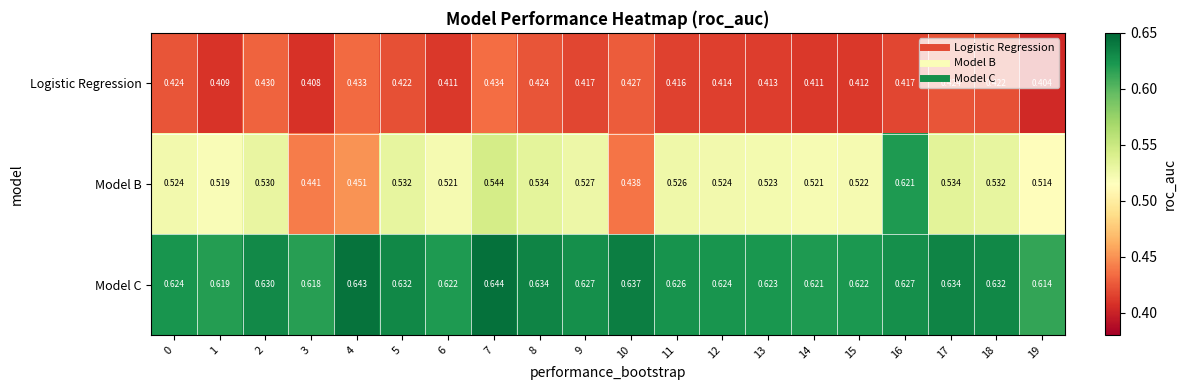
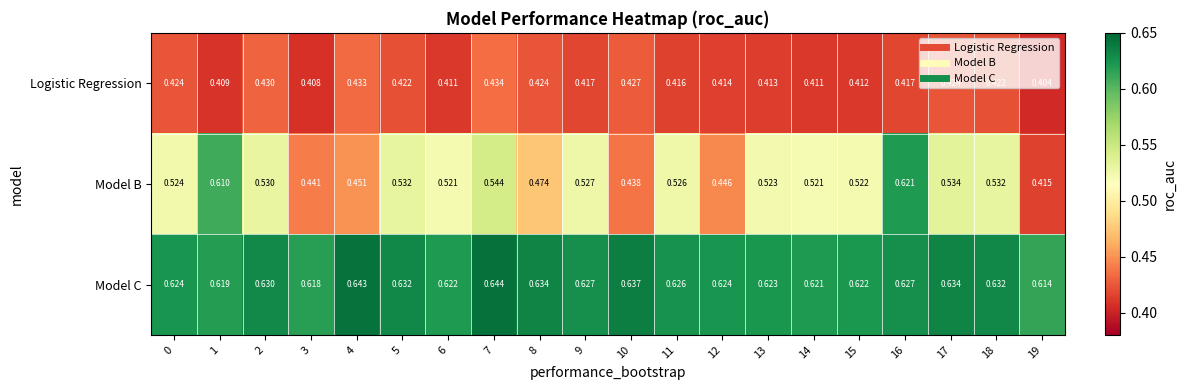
Model B, 1: 0.519 -> 0.610
Model B, 8: 0.534 -> 0.474
Model B, 12: 0.524 -> 0.446
Model B, 19: 0.514 -> 0.415
